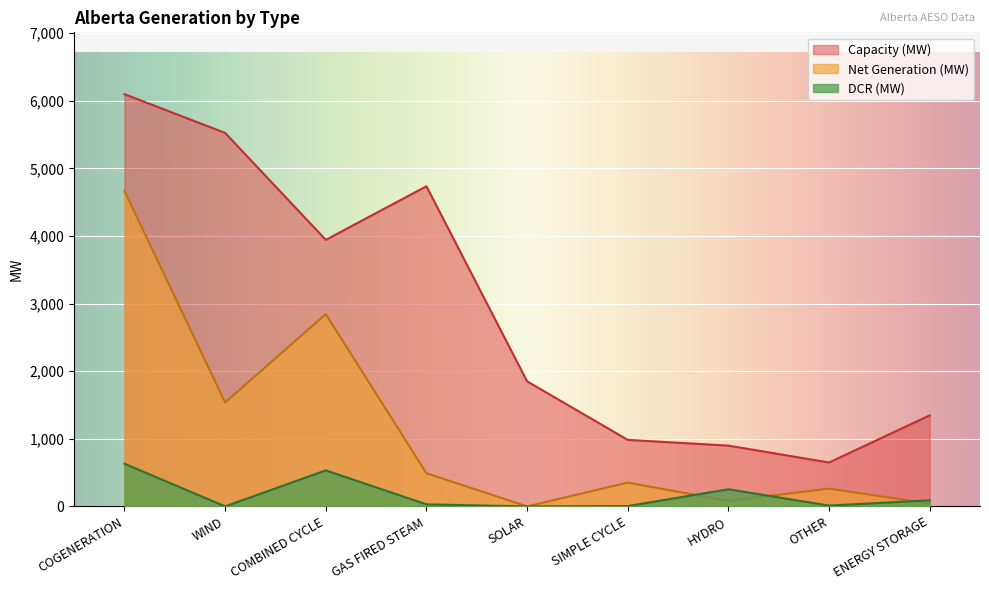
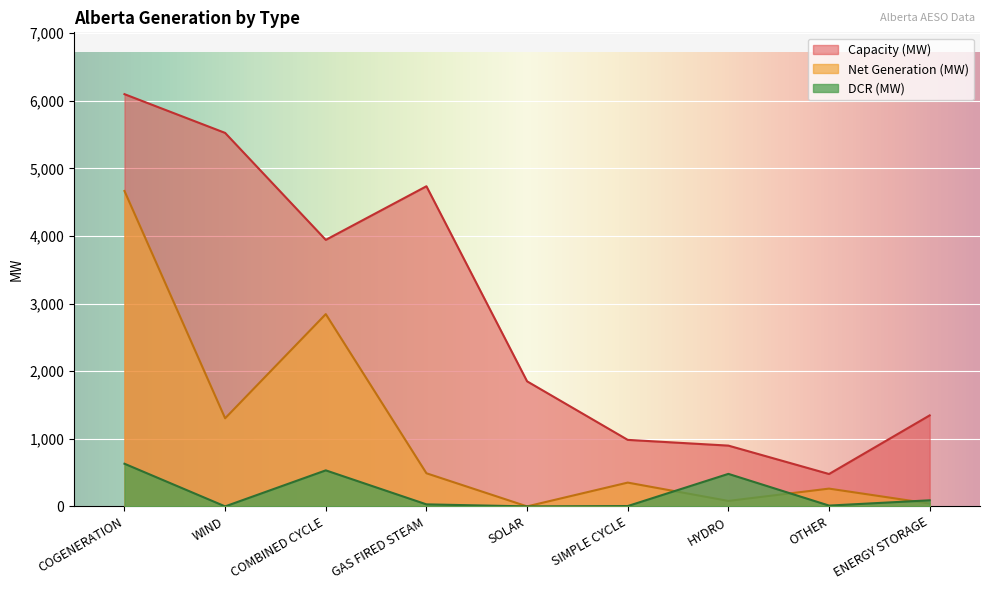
Net Generation (MW), WIND: 1,500 -> 1,300
DCR (MW), HYDRO: 300 -> 500
Capacity (MW), OTHER: 600 -> 500
